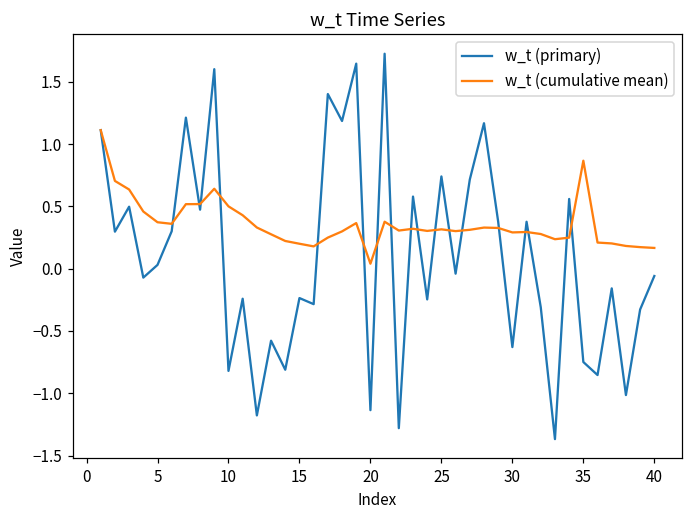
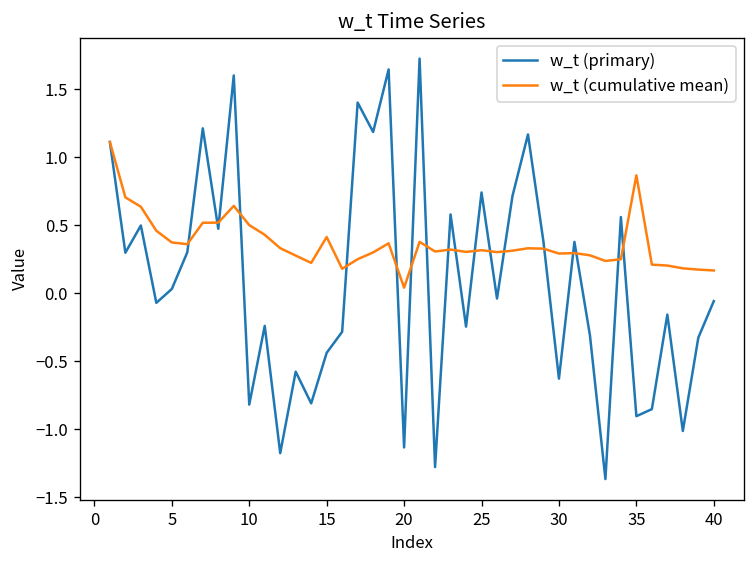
w_t (primary), 15: -0.24 -> -0.44
w_t (cumulative mean), 15: 0.20 -> 0.41
w_t (primary), 35: -0.75 -> -0.91
